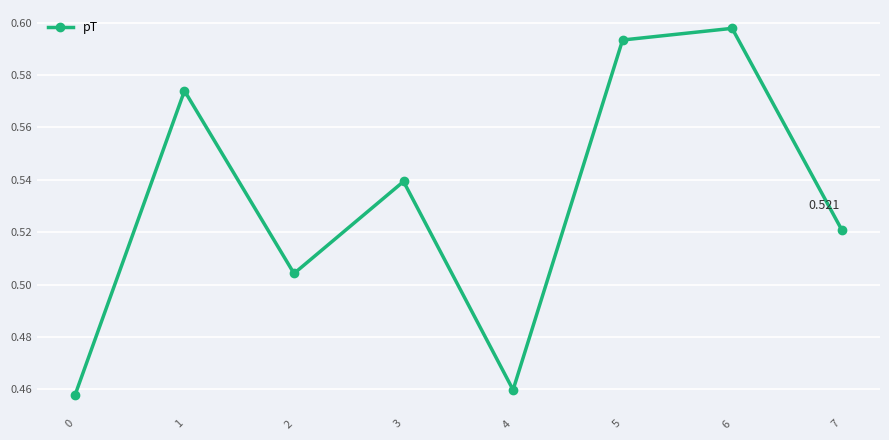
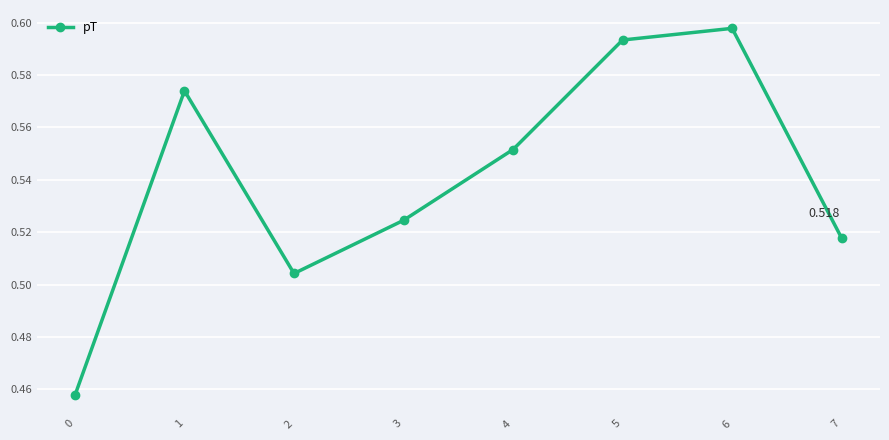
3: 0.539 -> 0.525
4: 0.460 -> 0.552
7: 0.521 -> 0.518
